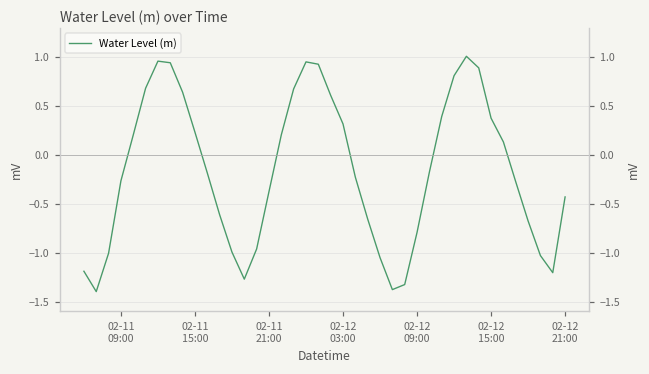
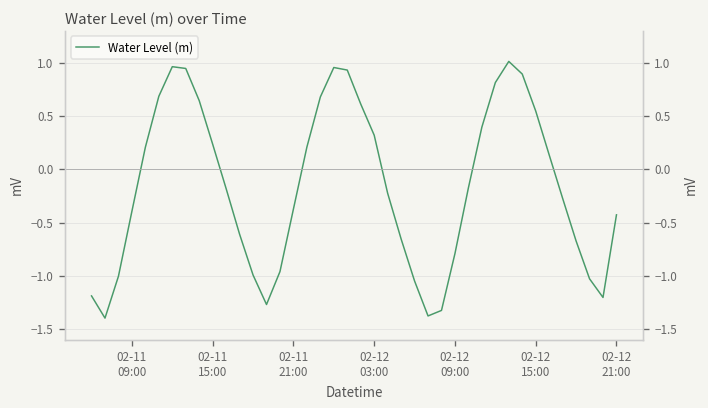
02-11 09:00: -0.3 -> -0.4
02-12 15:00: 0.4 -> 0.5
